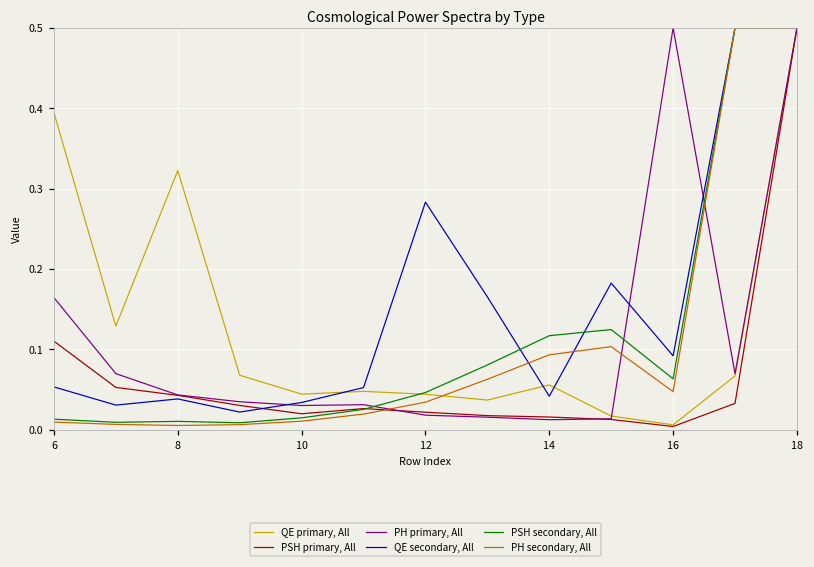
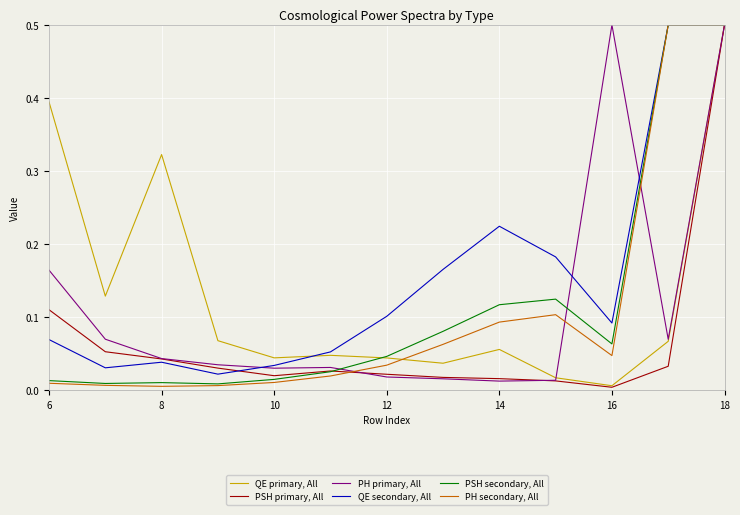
QE secondary, All, 6: 0.05 -> 0.07
QE secondary, All, 12: 0.28 -> 0.10
QE secondary, All, 14: 0.04 -> 0.22
